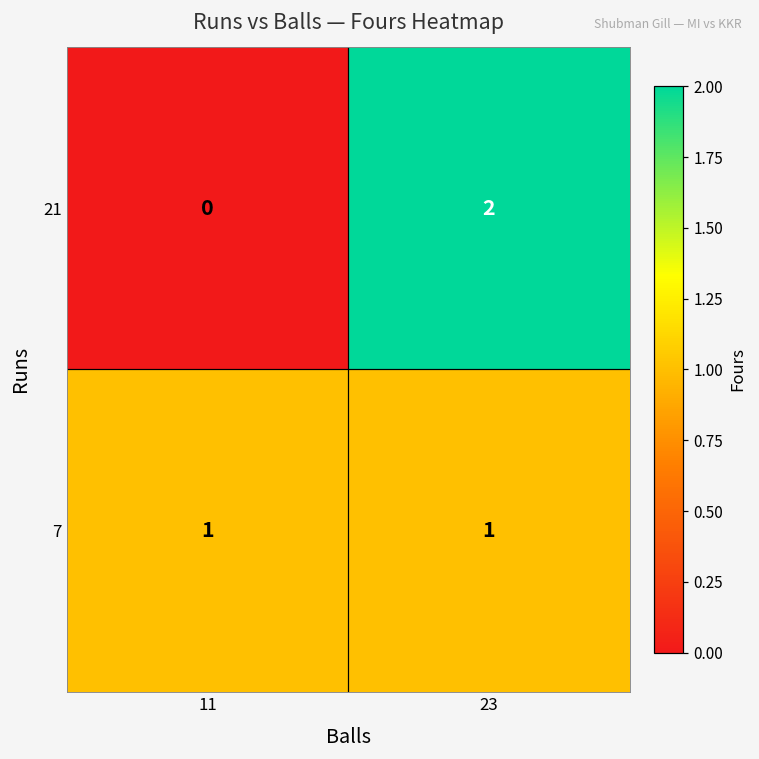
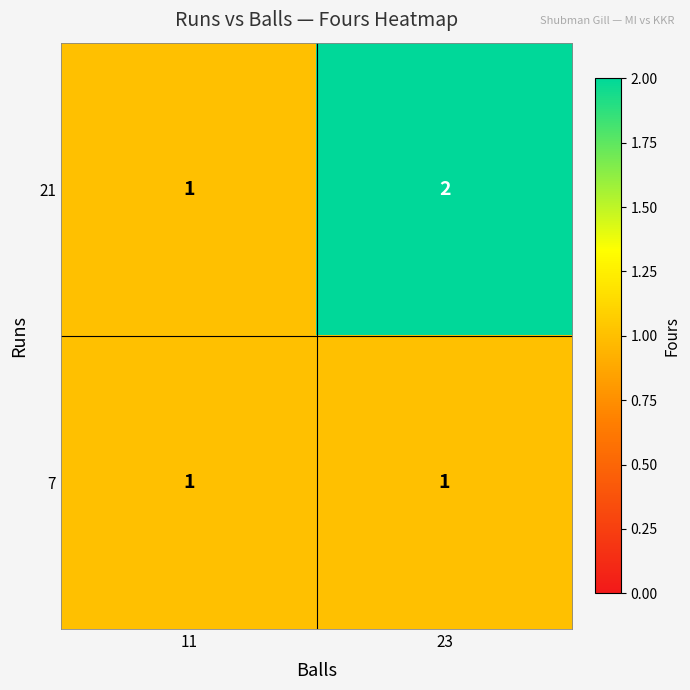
21, 11: 0 -> 1
